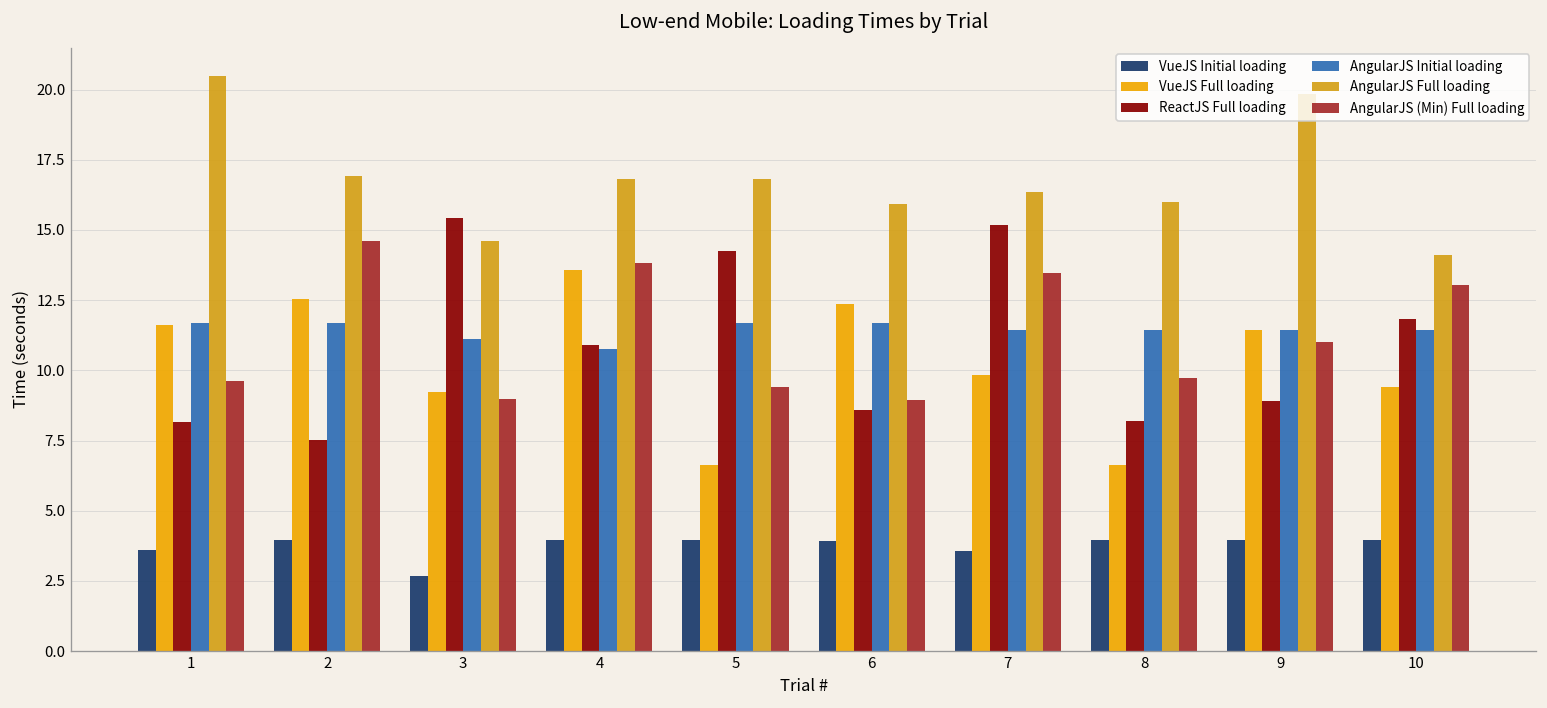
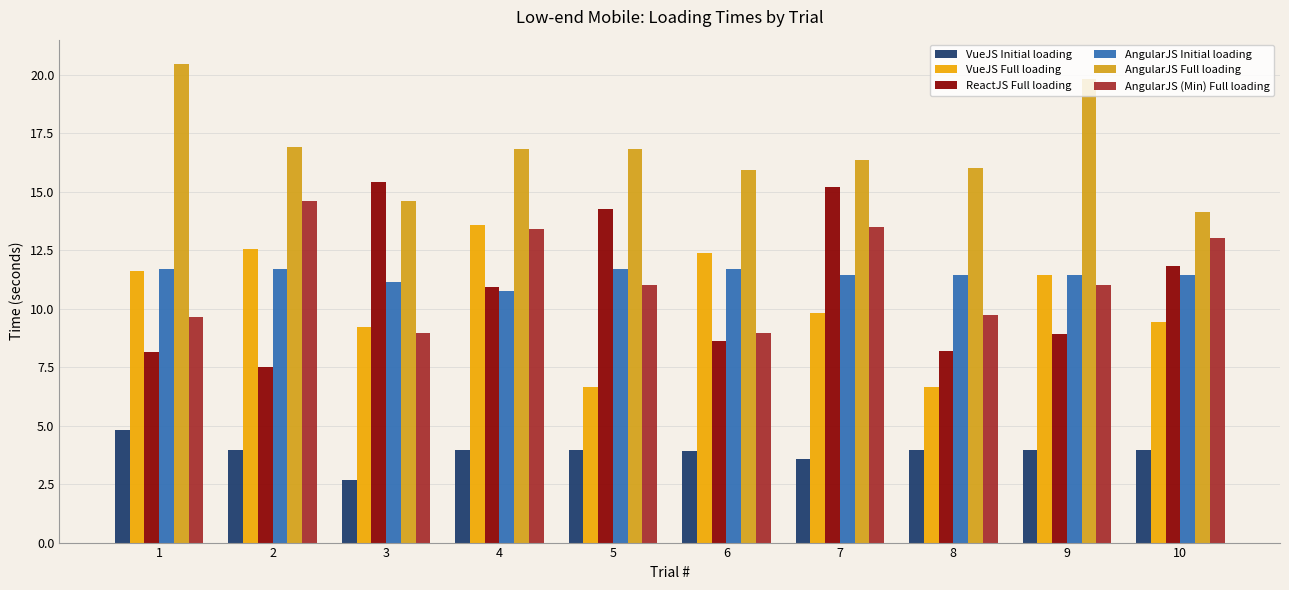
VueJS Initial loading, 1: 3.6 -> 4.8
AngularJS (Min) Full loading, 4: 13.8 -> 13.4
AngularJS (Min) Full loading, 5: 9.4 -> 11.0
